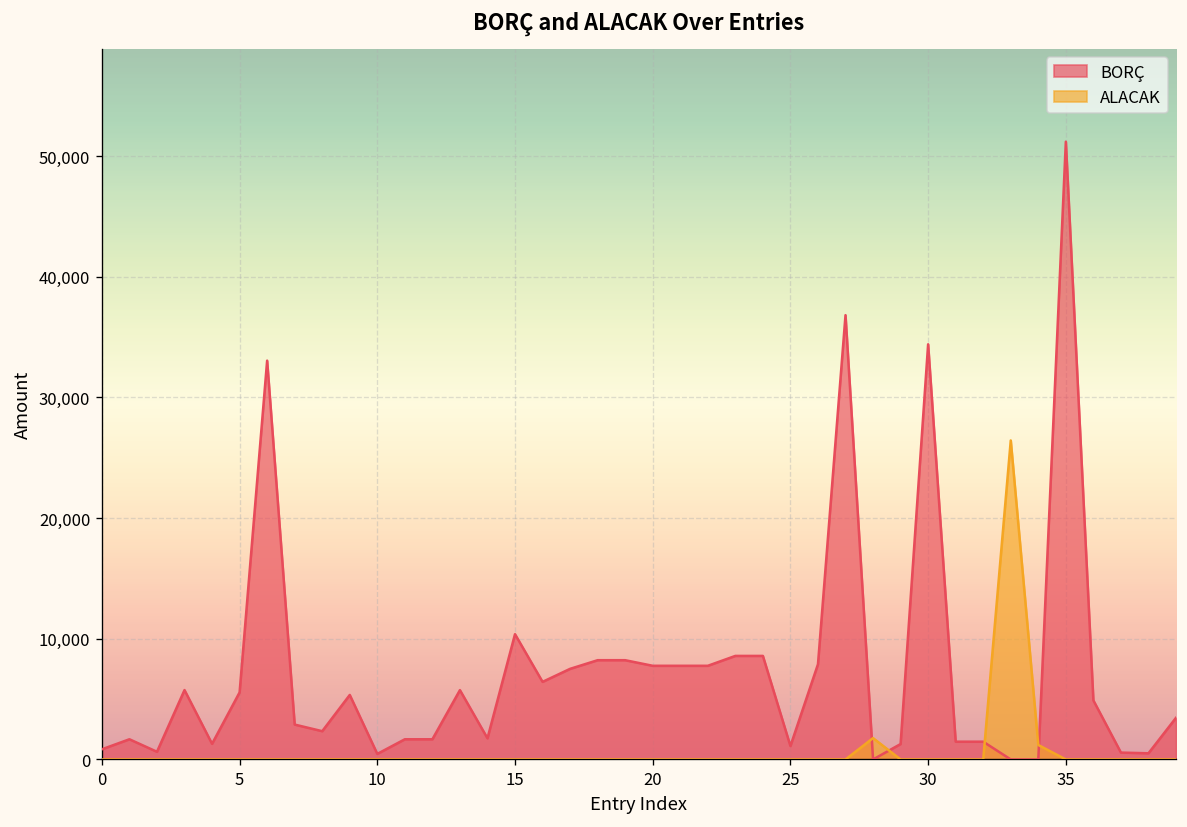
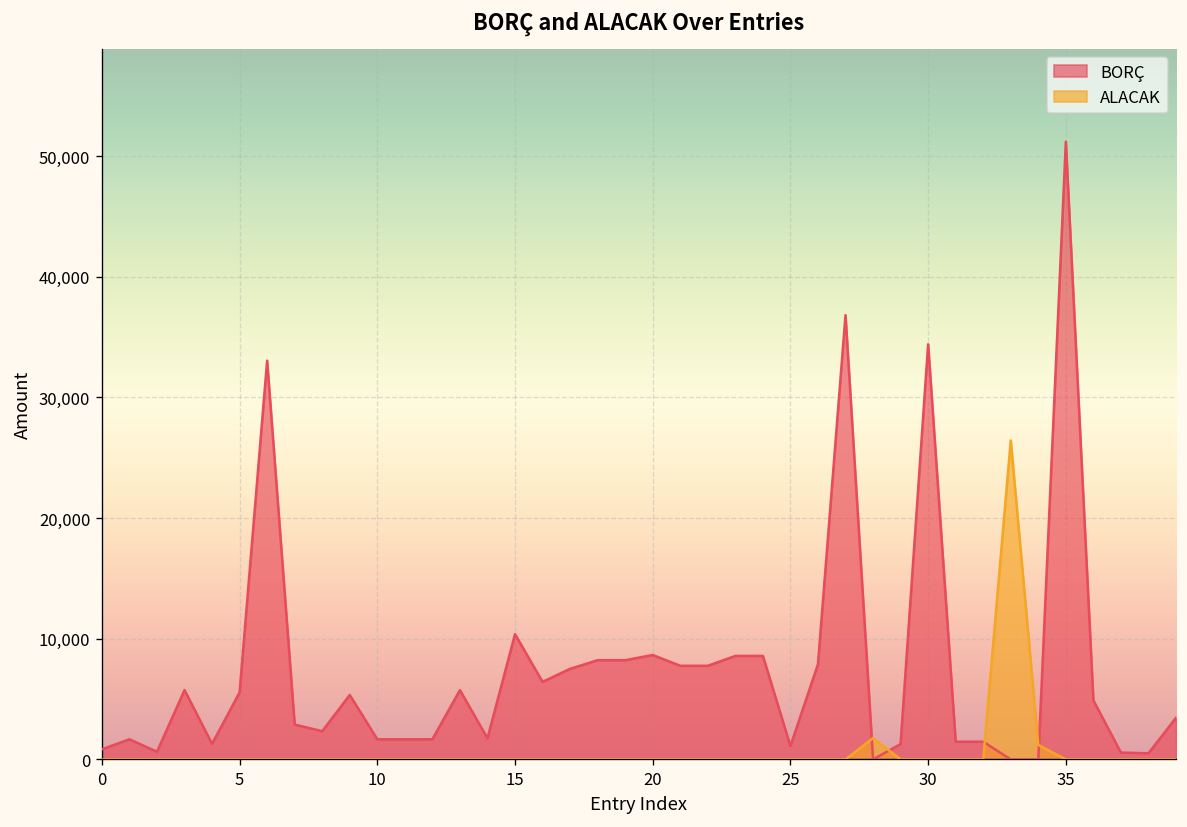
BORÇ, 10: 500 -> 1,700
BORÇ, 20: 7,800 -> 8,700
